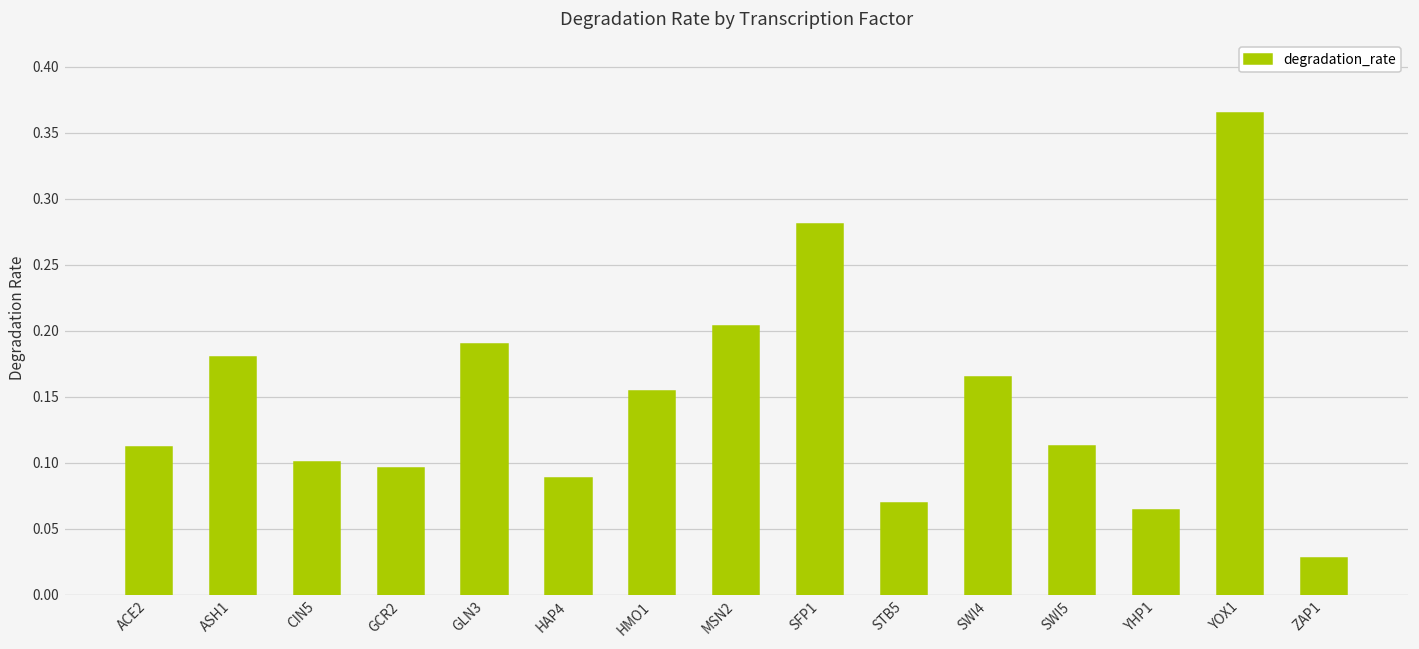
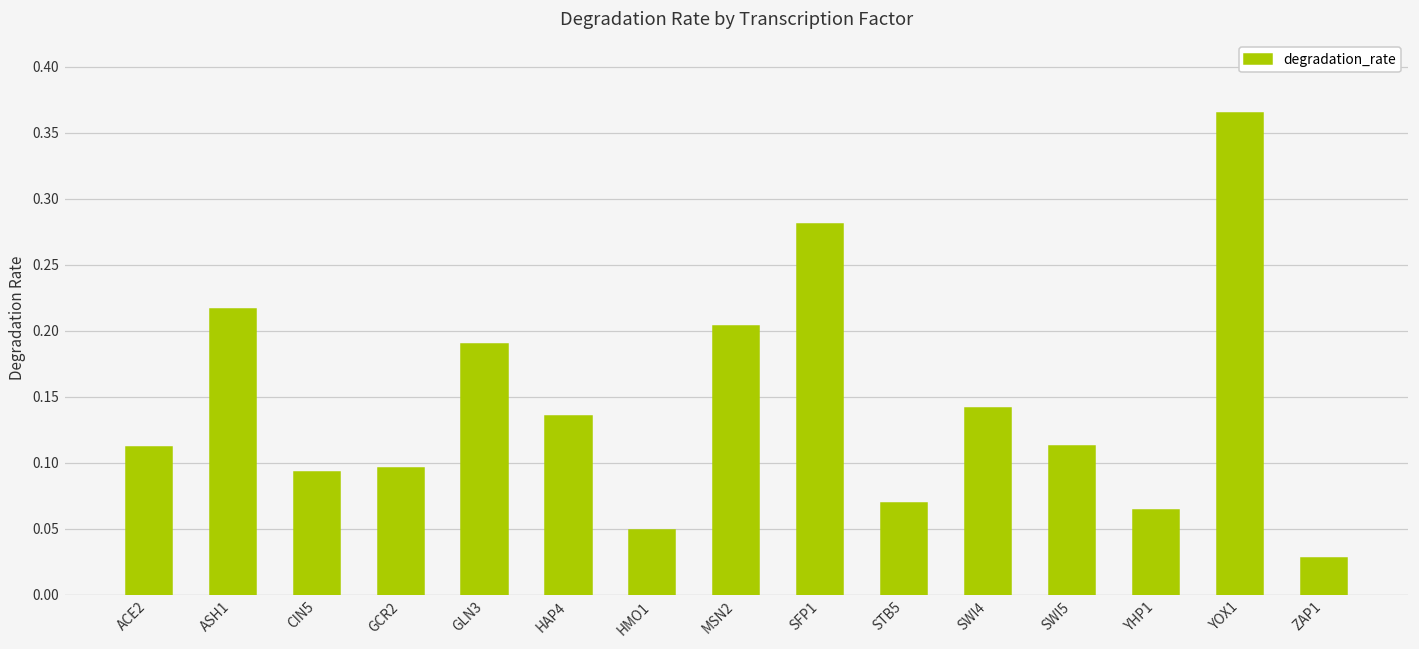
ASH1: 0.180 -> 0.217
CIN5: 0.101 -> 0.093
HAP4: 0.089 -> 0.136
HMO1: 0.155 -> 0.050
SWI4: 0.165 -> 0.142
